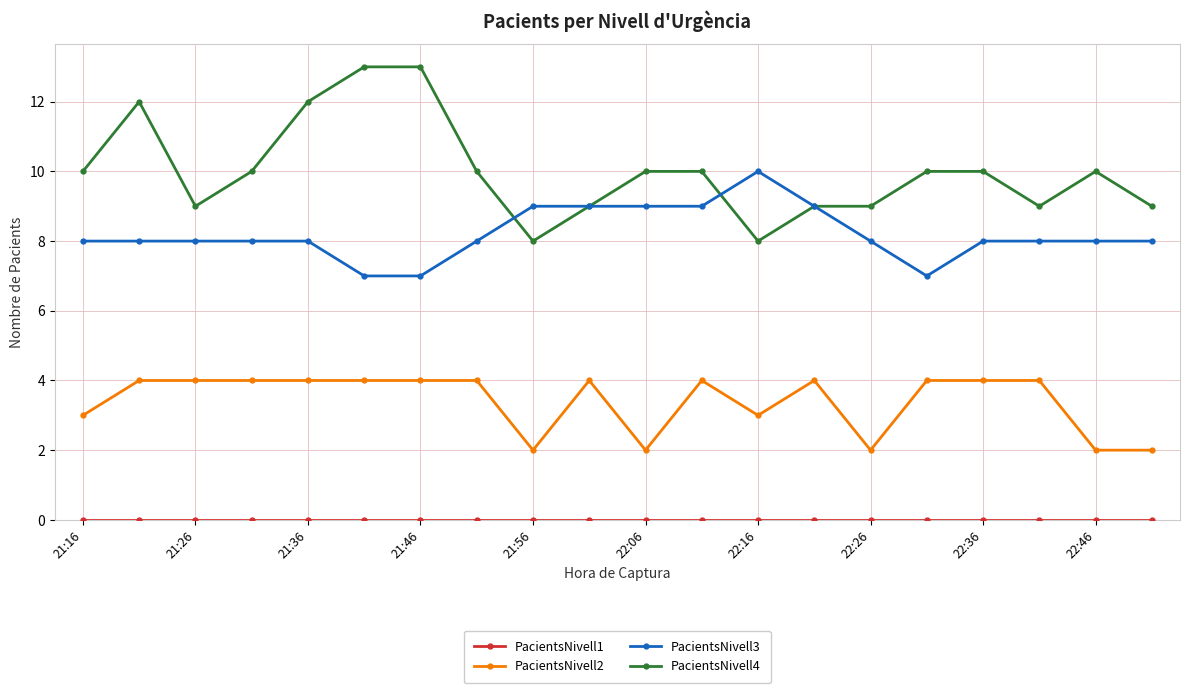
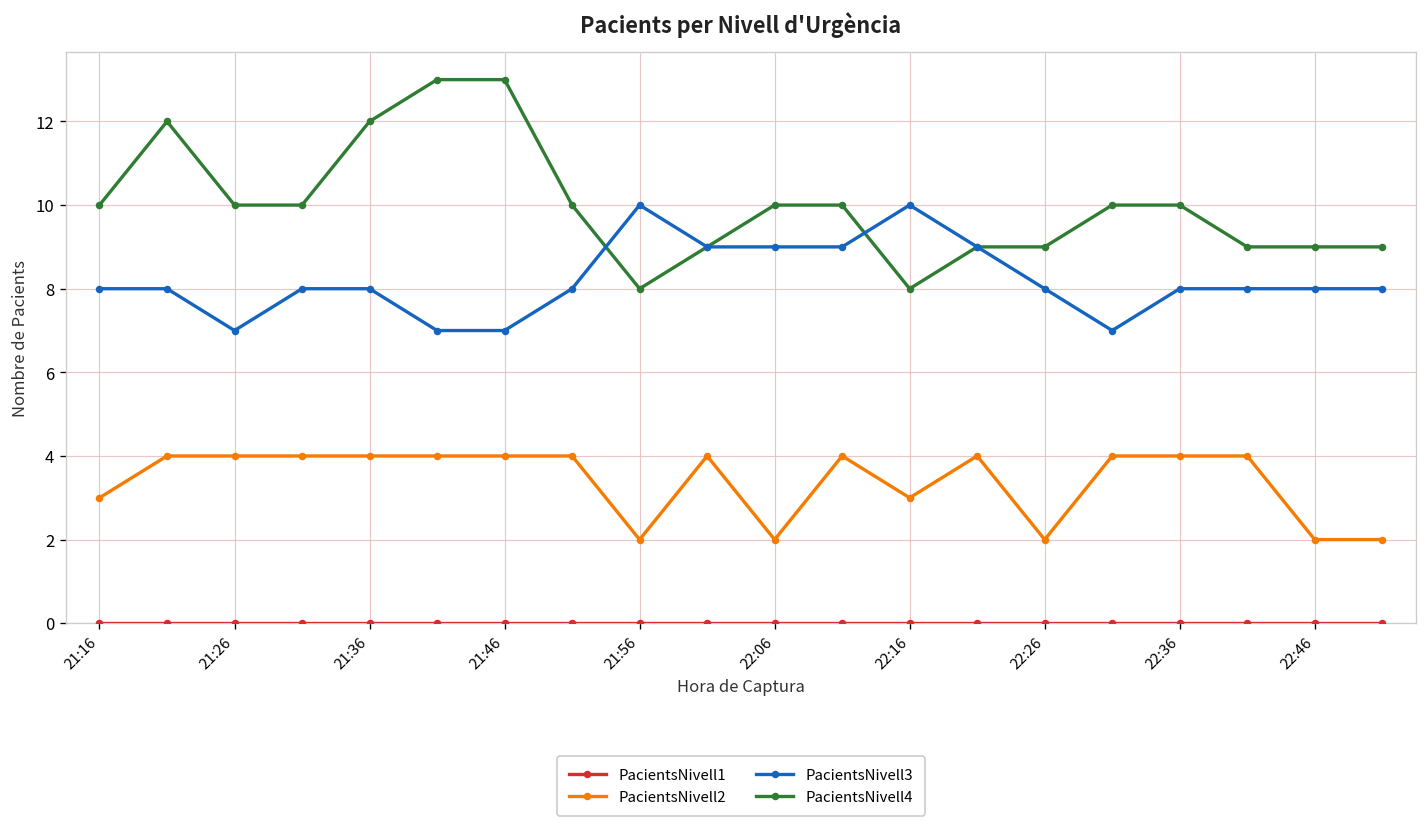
PacientsNivell3, 21:26: 8 -> 7
PacientsNivell4, 21:26: 9 -> 10
PacientsNivell3, 21:56: 9 -> 10
PacientsNivell4, 22:46: 10 -> 9
